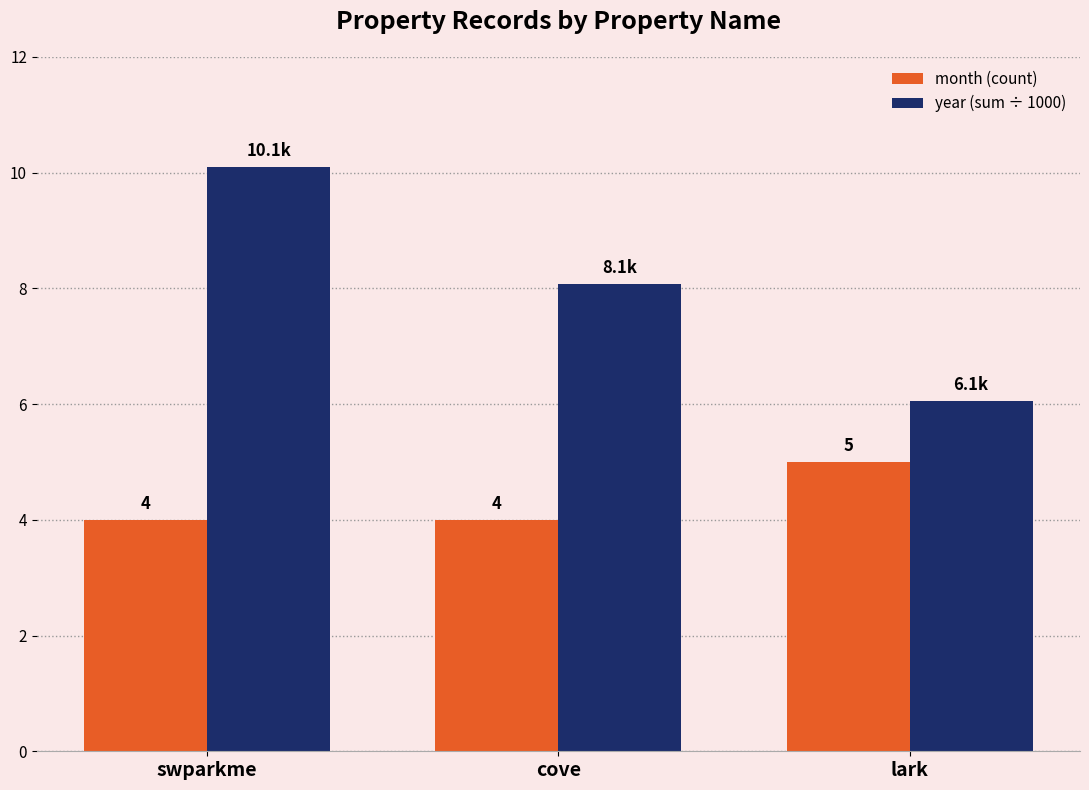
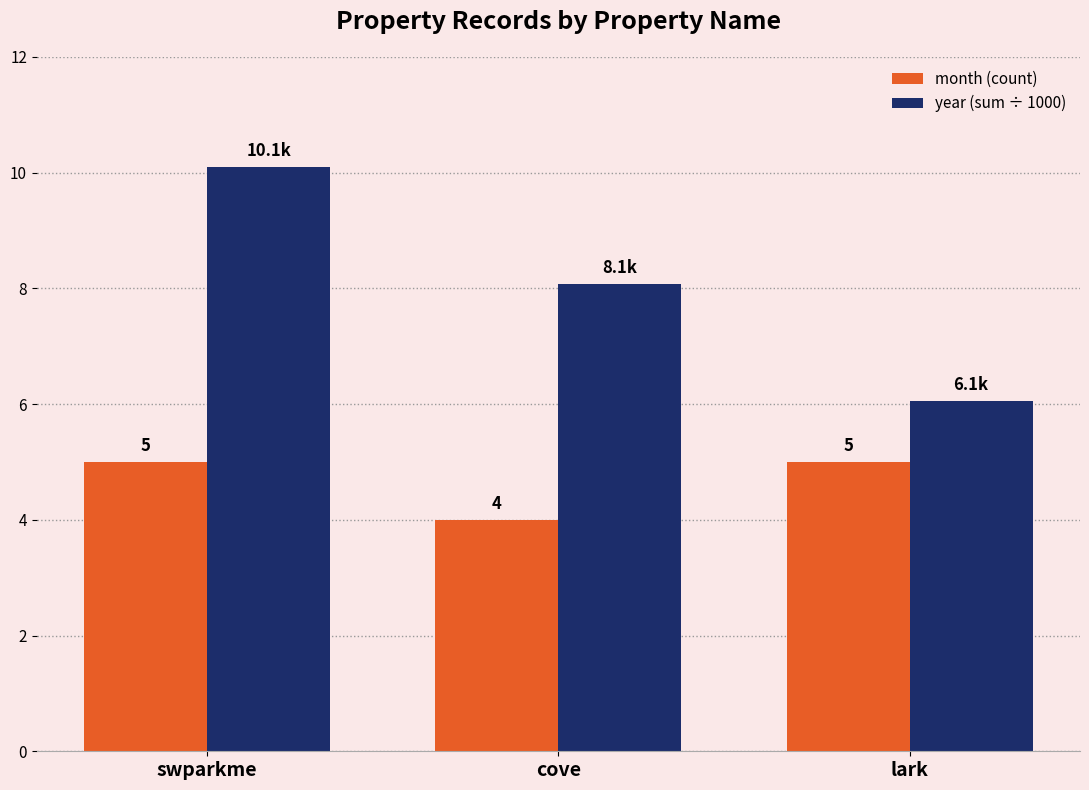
month (count), swparkme: 4 -> 5
